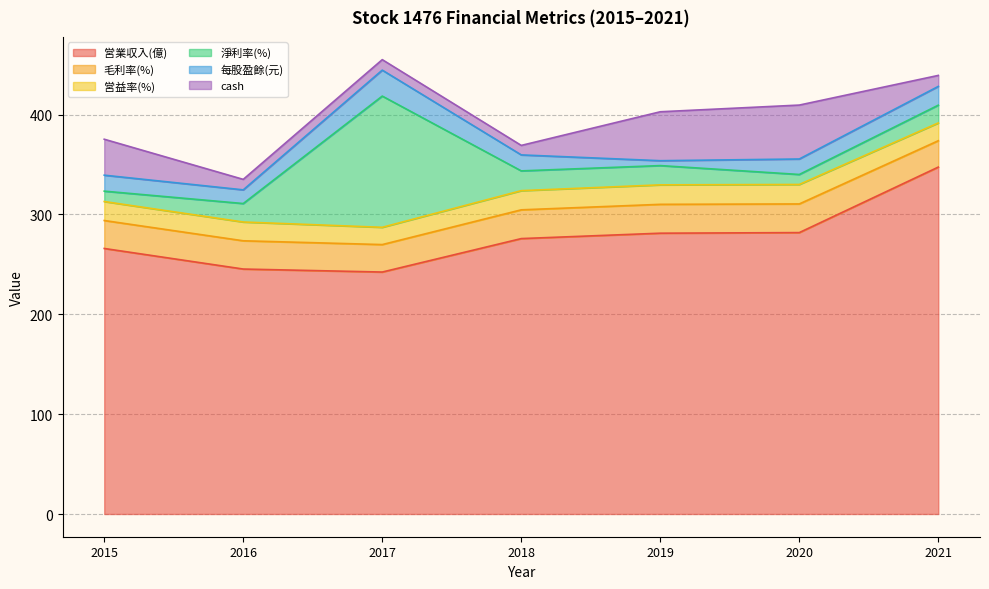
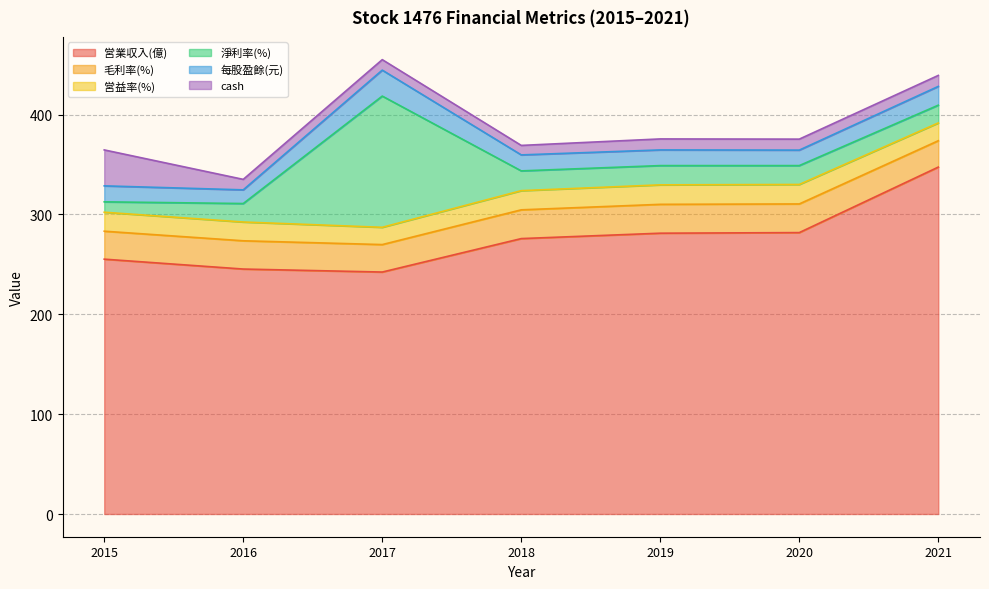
営業収入(億), 2015: 270 -> 260
每股盈餘(元), 2019: 0 -> 20
cash, 2019: 50 -> 10
淨利率(%), 2020: 10 -> 20
cash, 2020: 50 -> 10
